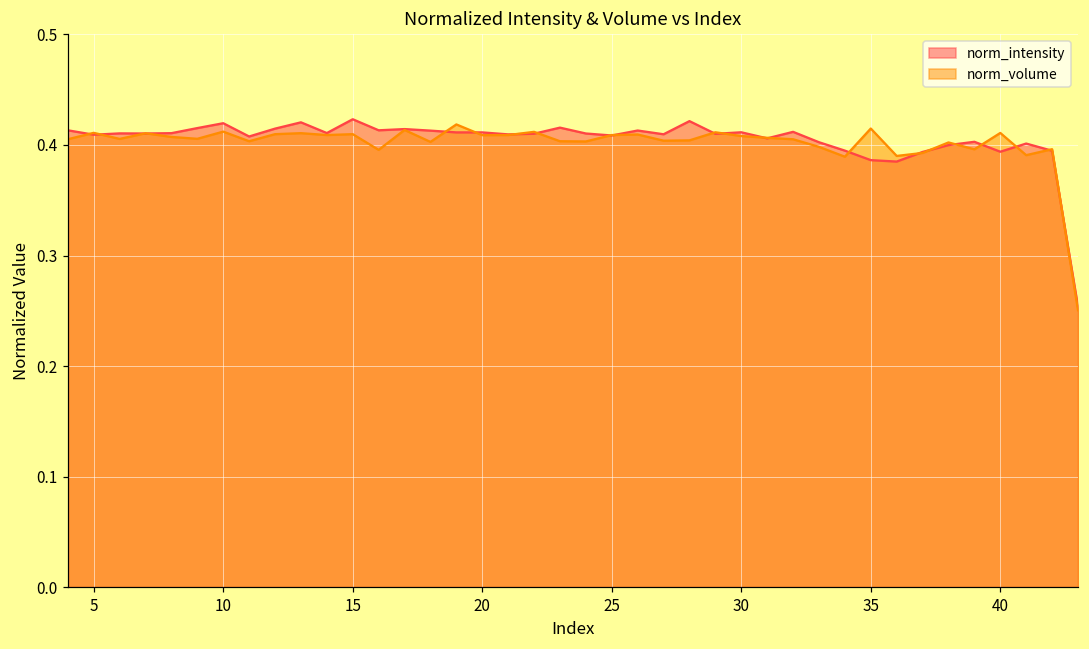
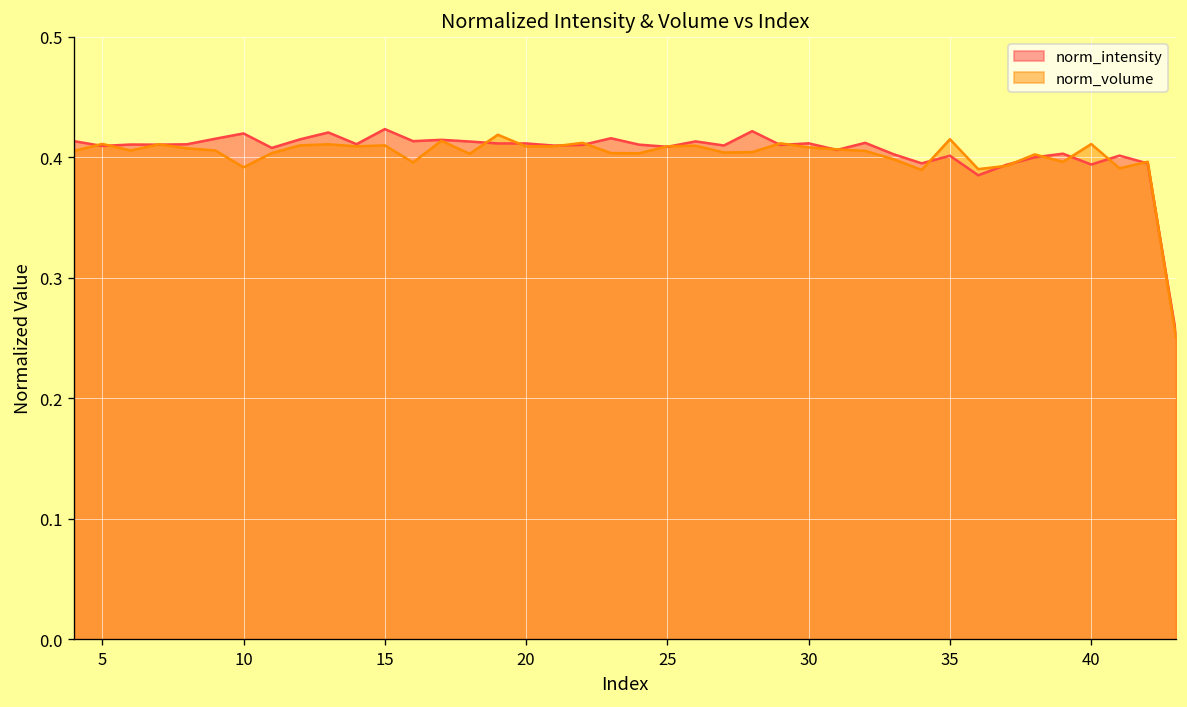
norm_volume, 10: 0.412 -> 0.392
norm_intensity, 35: 0.386 -> 0.401
